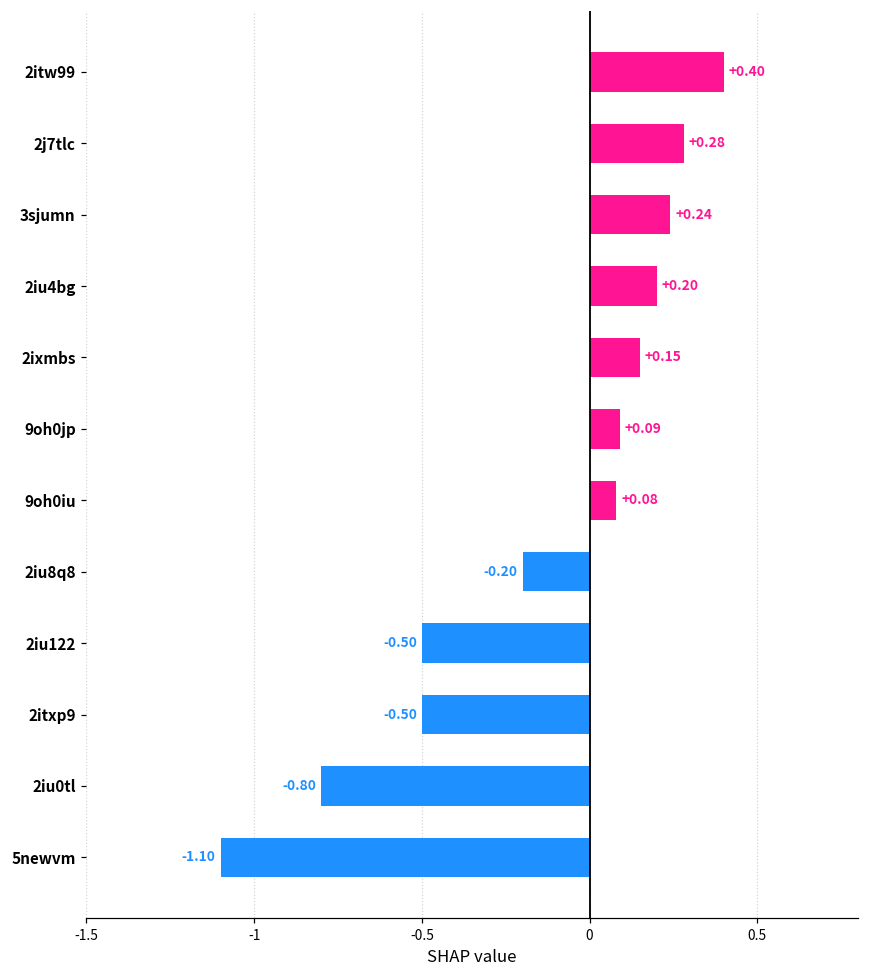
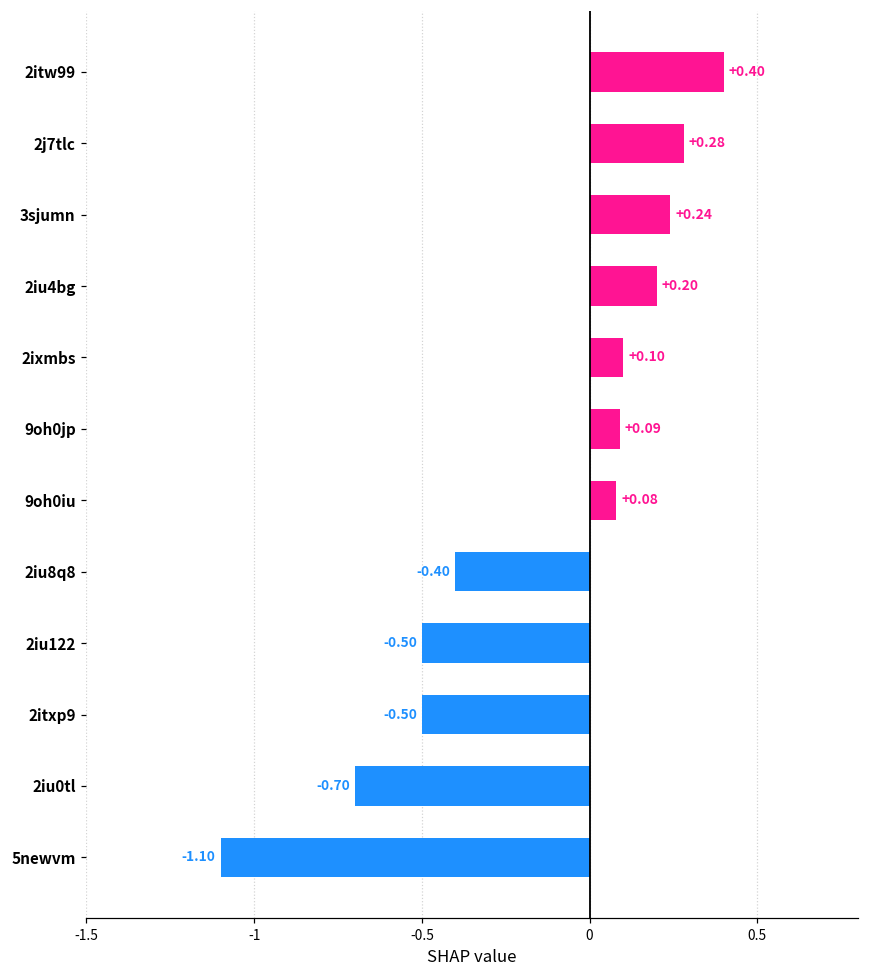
2ixmbs: +0.15 -> +0.10
2iu8q8: -0.20 -> -0.40
2iu0tl: -0.80 -> -0.70
